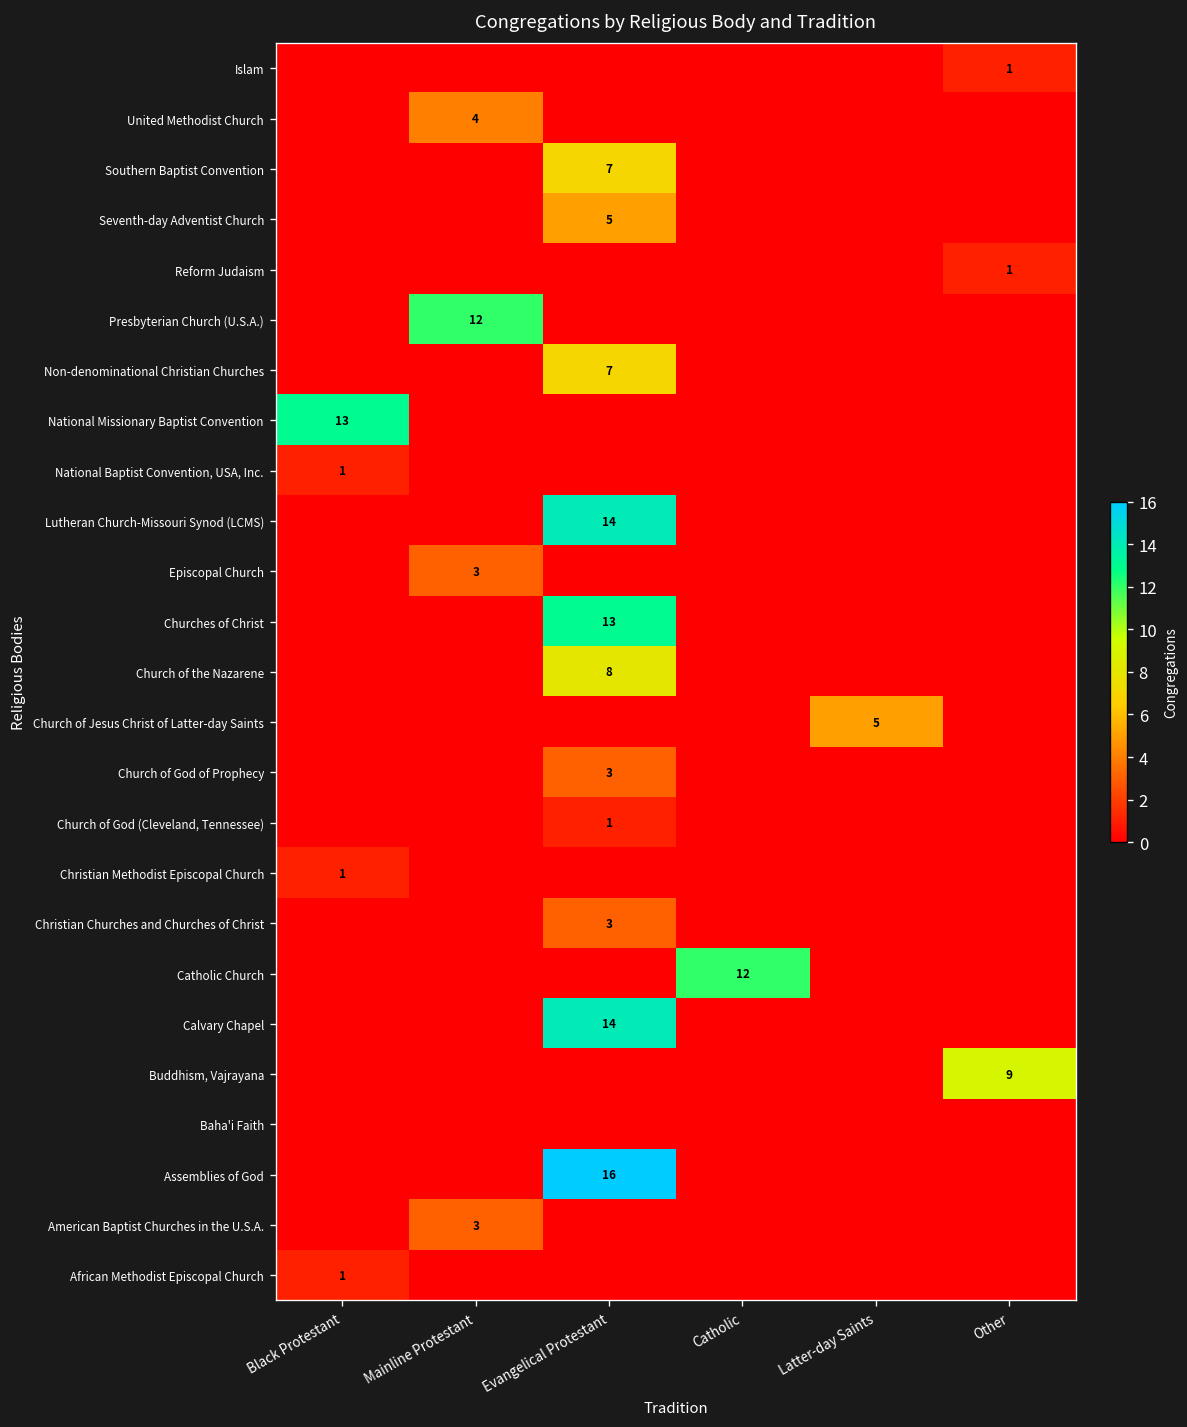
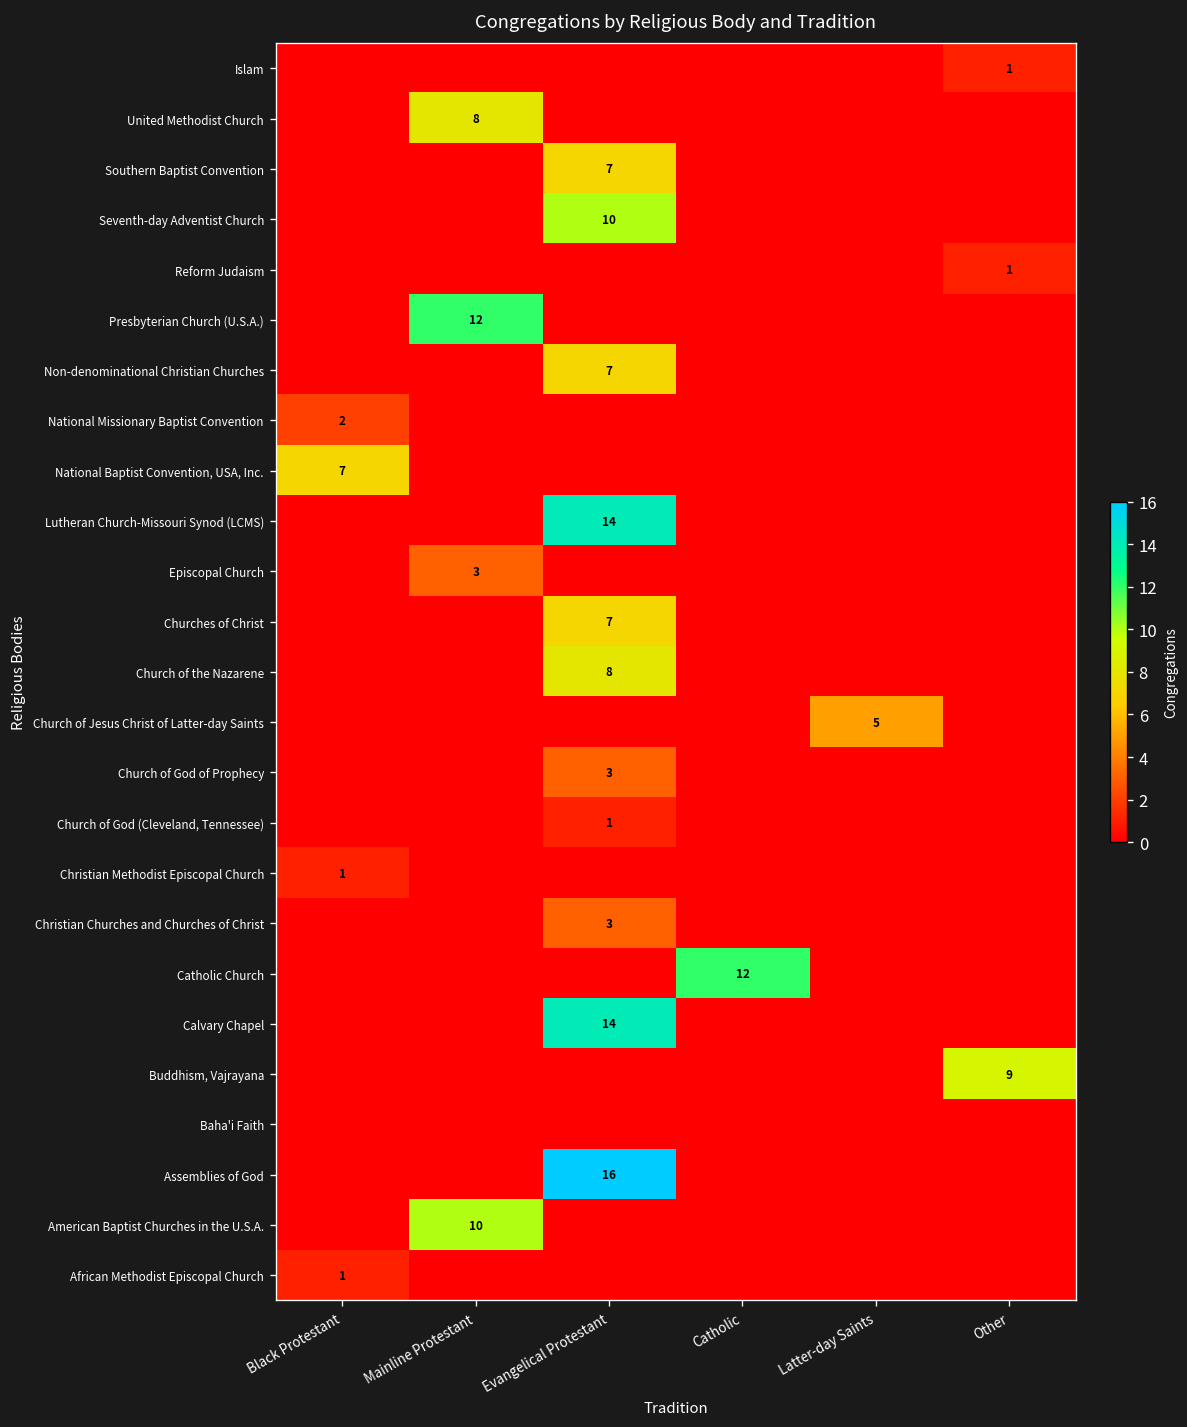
United Methodist Church, Mainline Protestant: 4 -> 8
Seventh-day Adventist Church, Evangelical Protestant: 5 -> 10
National Missionary Baptist Convention, Black Protestant: 13 -> 2
National Baptist Convention, USA, Inc., Black Protestant: 1 -> 7
Churches of Christ, Evangelical Protestant: 13 -> 7
American Baptist Churches in the U.S.A., Mainline Protestant: 3 -> 10
